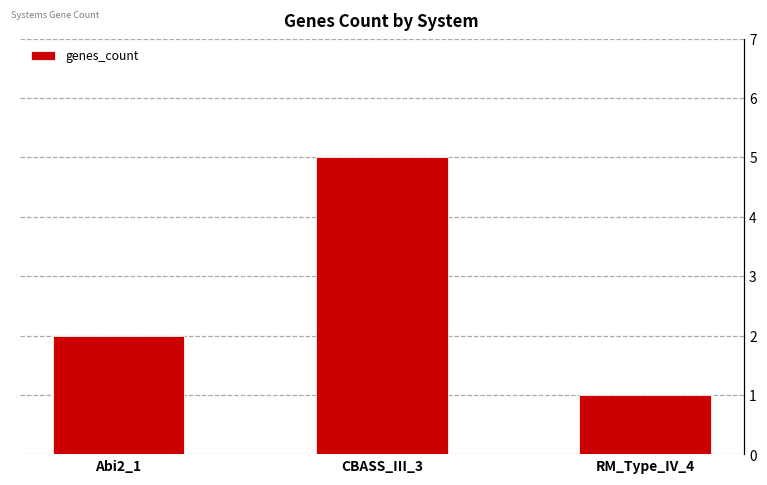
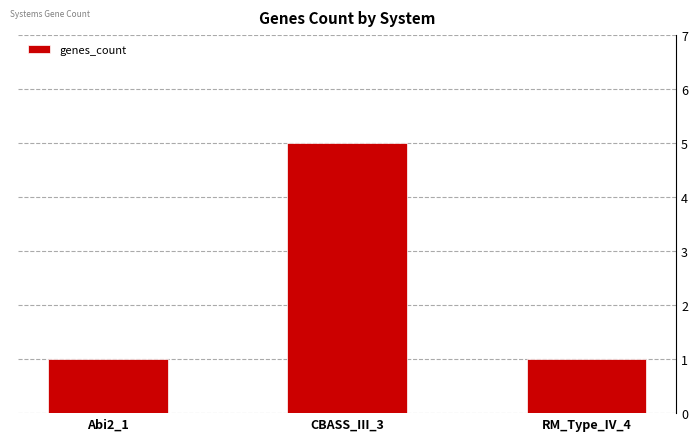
Abi2_1: 2 -> 1
